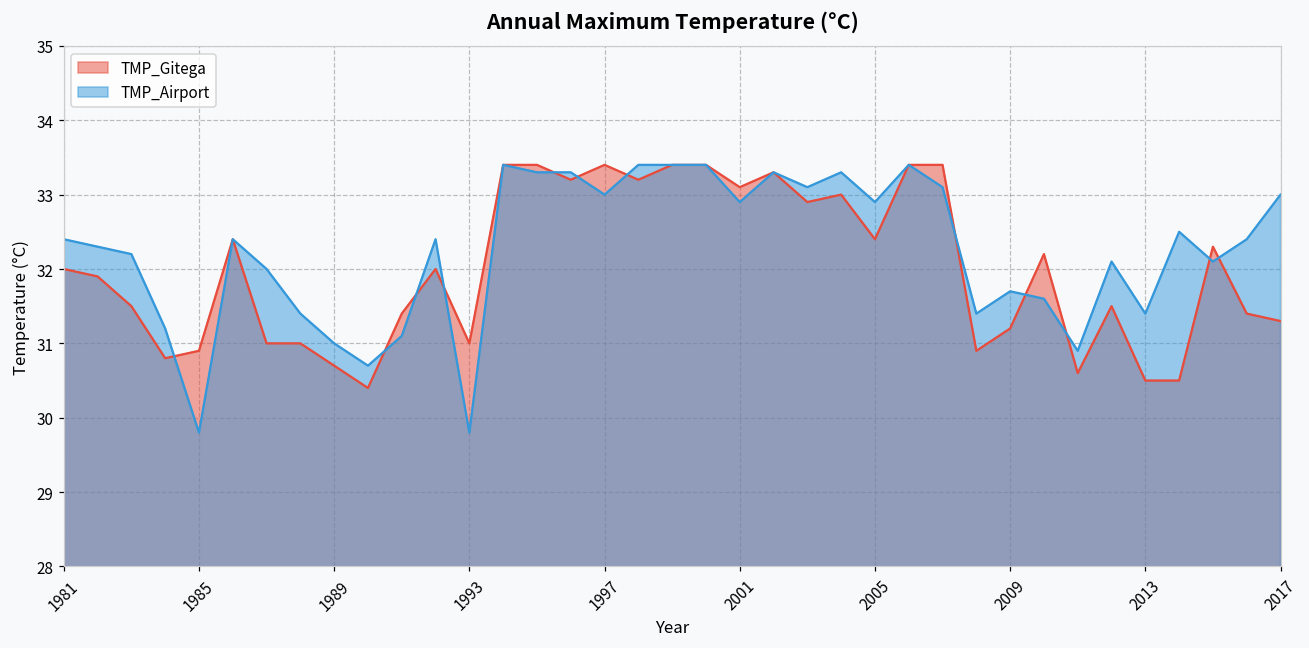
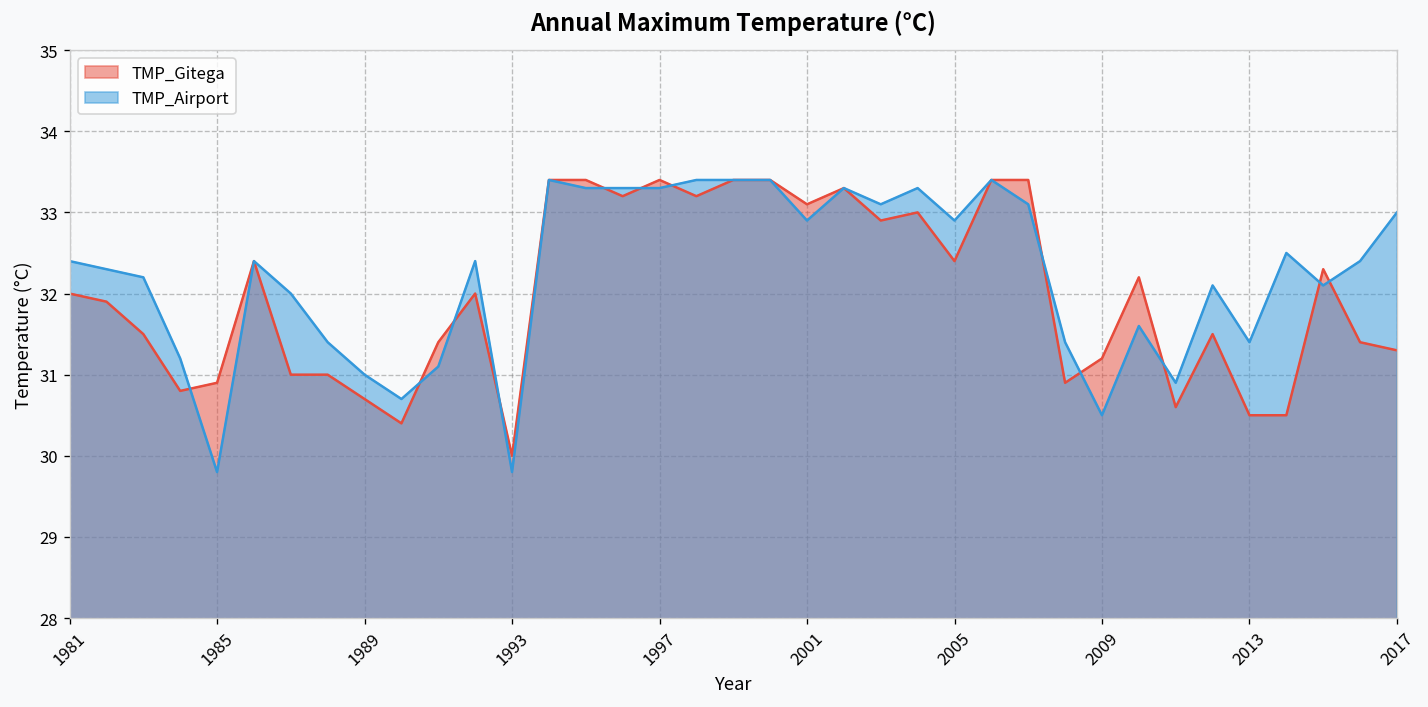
TMP_Gitega, 1993: 31 -> 30
TMP_Airport, 1997: 33.0 -> 33.3
TMP_Airport, 2009: 31.7 -> 30.5
